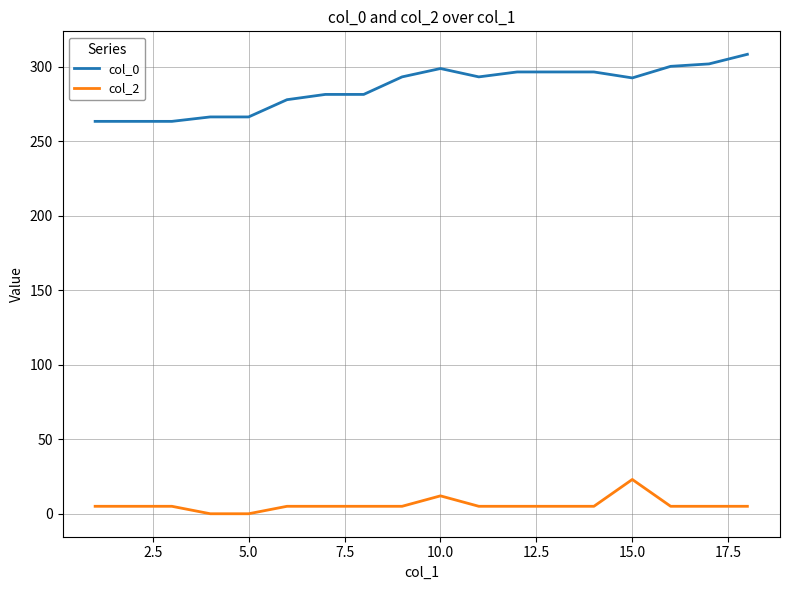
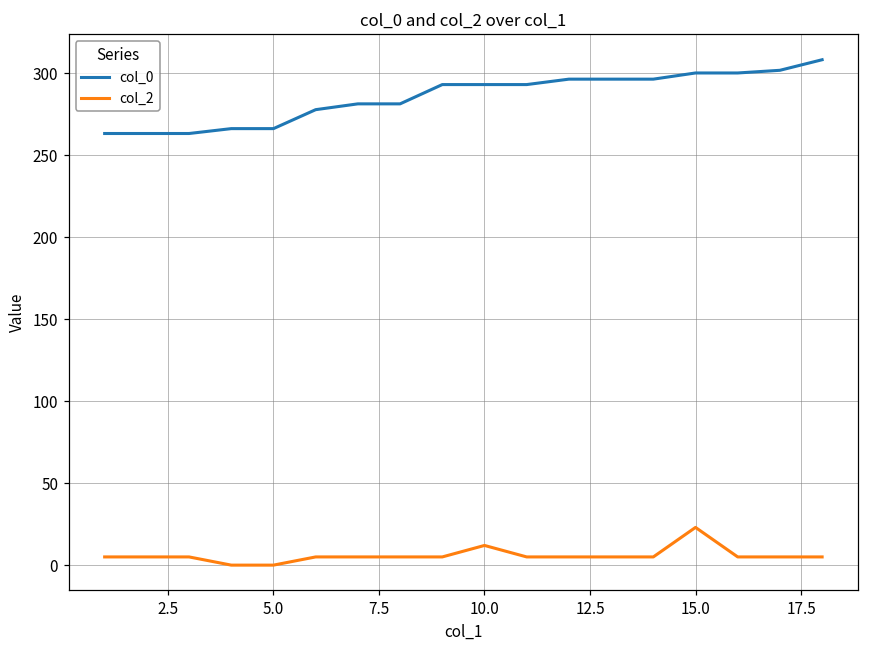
col_0, 10.0: 299 -> 293
col_0, 15.0: 292 -> 300
